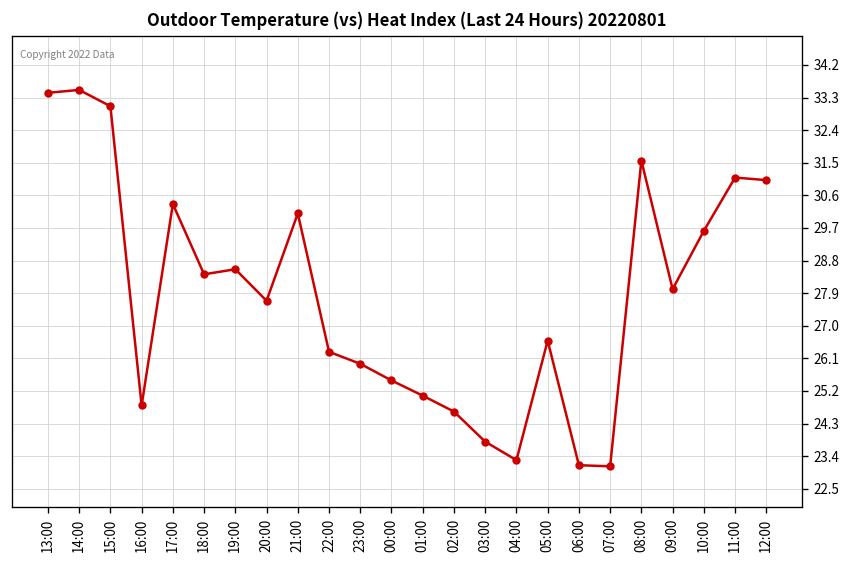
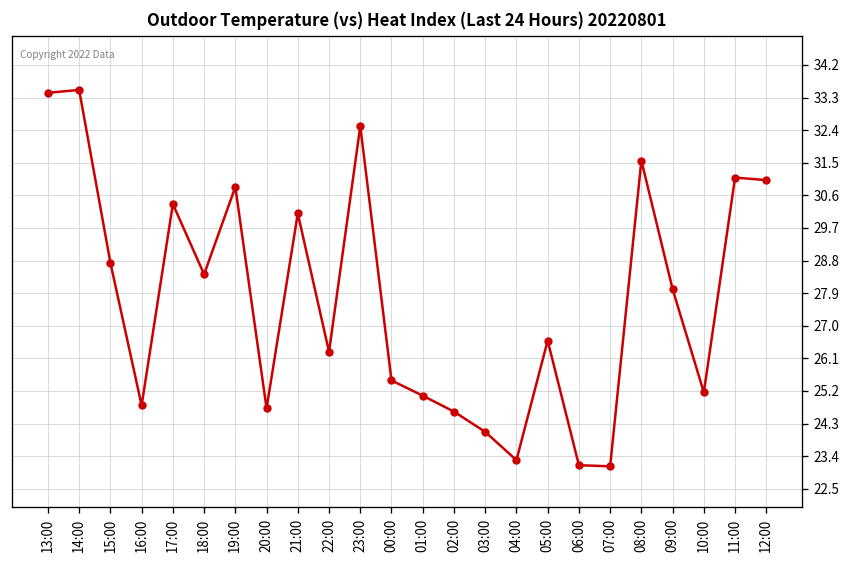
15:00: 33.1 -> 28.7
19:00: 28.6 -> 30.8
20:00: 27.7 -> 24.7
23:00: 26.0 -> 32.5
03:00: 23.8 -> 24.1
10:00: 29.6 -> 25.2
